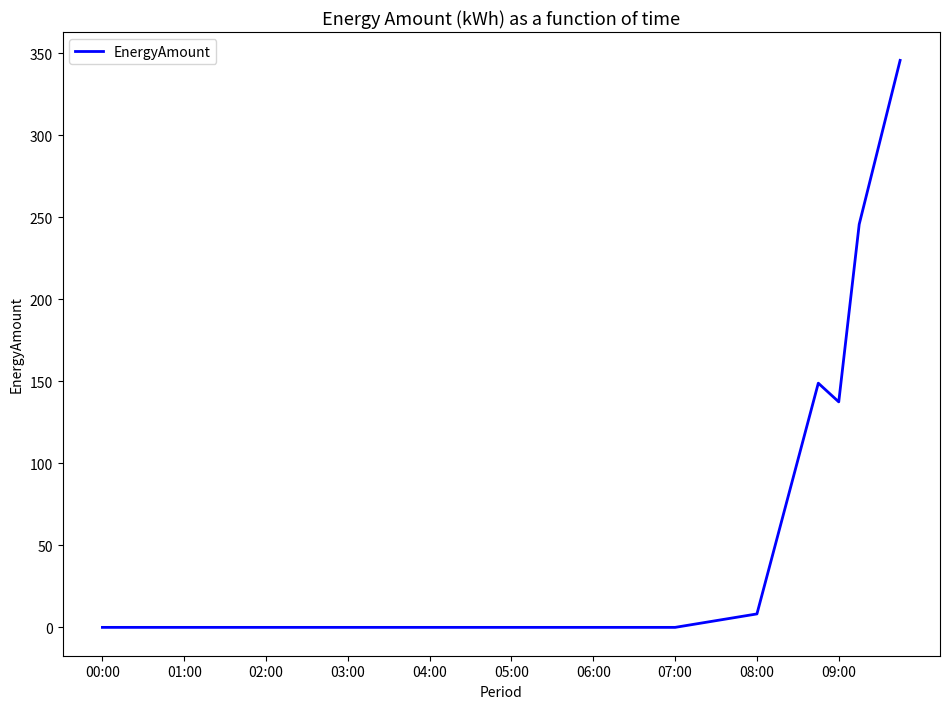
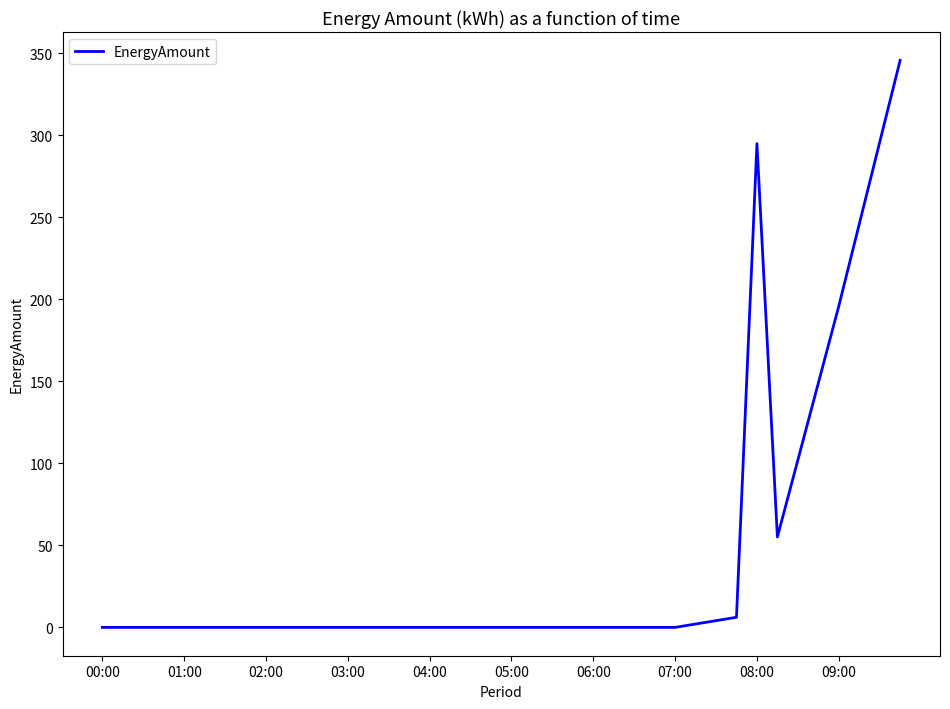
08:00: 8 -> 295
09:00: 138 -> 196
